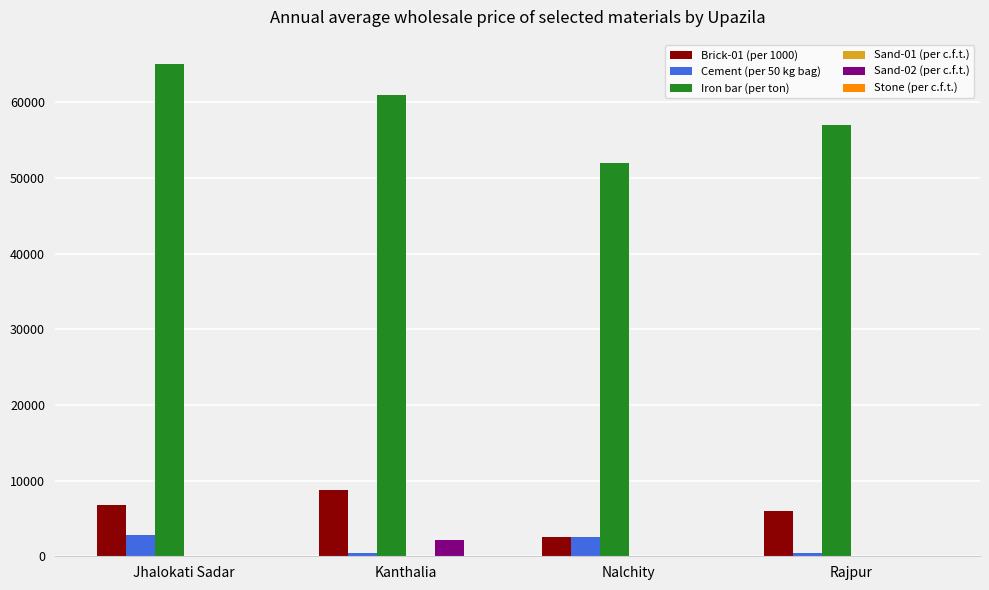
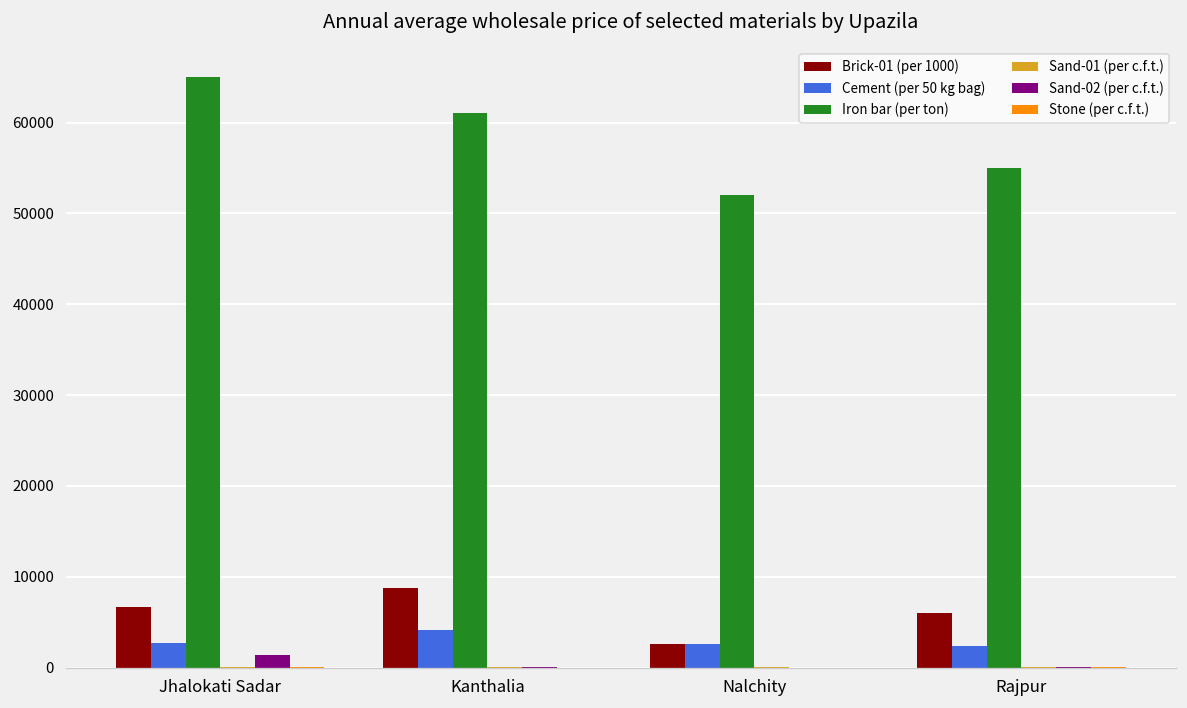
Sand-02 (per c.f.t.), Jhalokati Sadar: 0 -> 1000
Cement (per 50 kg bag), Kanthalia: 0 -> 4000
Sand-02 (per c.f.t.), Kanthalia: 2000 -> 0
Cement (per 50 kg bag), Rajpur: 0 -> 2000
Iron bar (per ton), Rajpur: 57000 -> 55000
